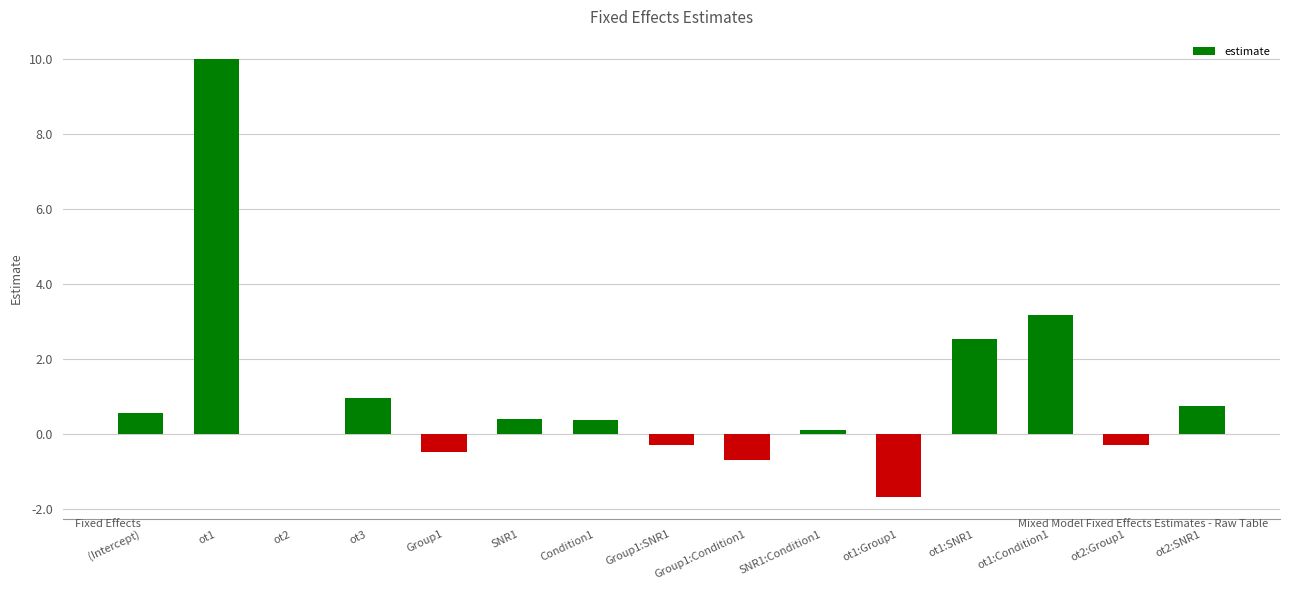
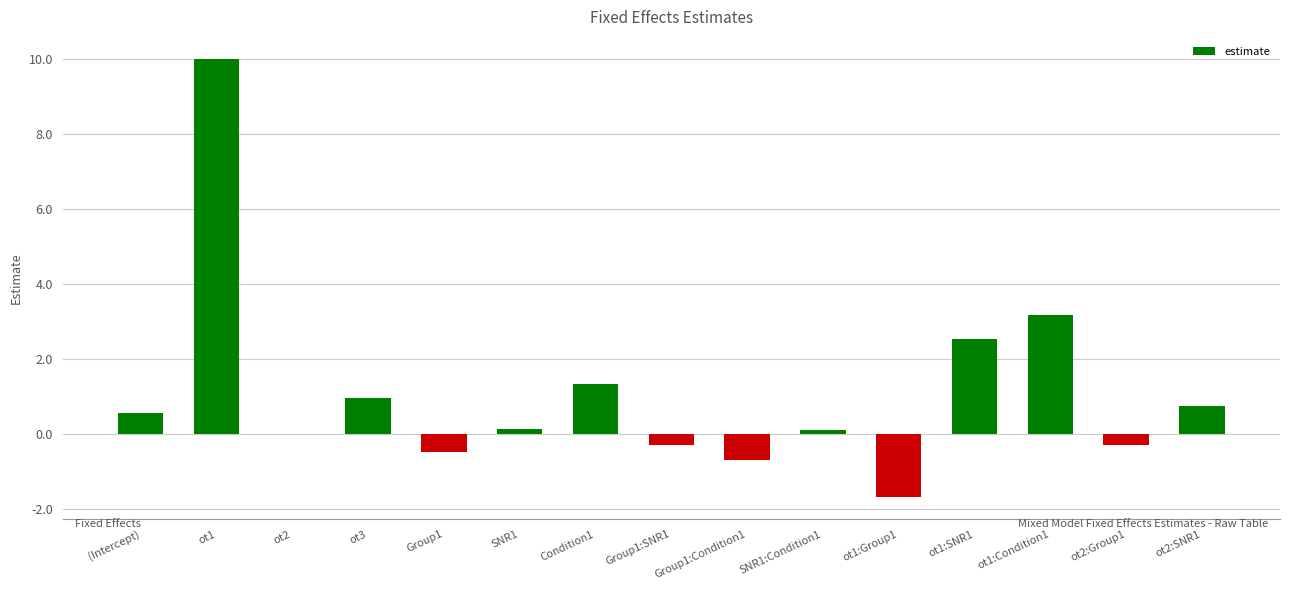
SNR1: 0.4 -> 0.1
Condition1: 0.4 -> 1.3
